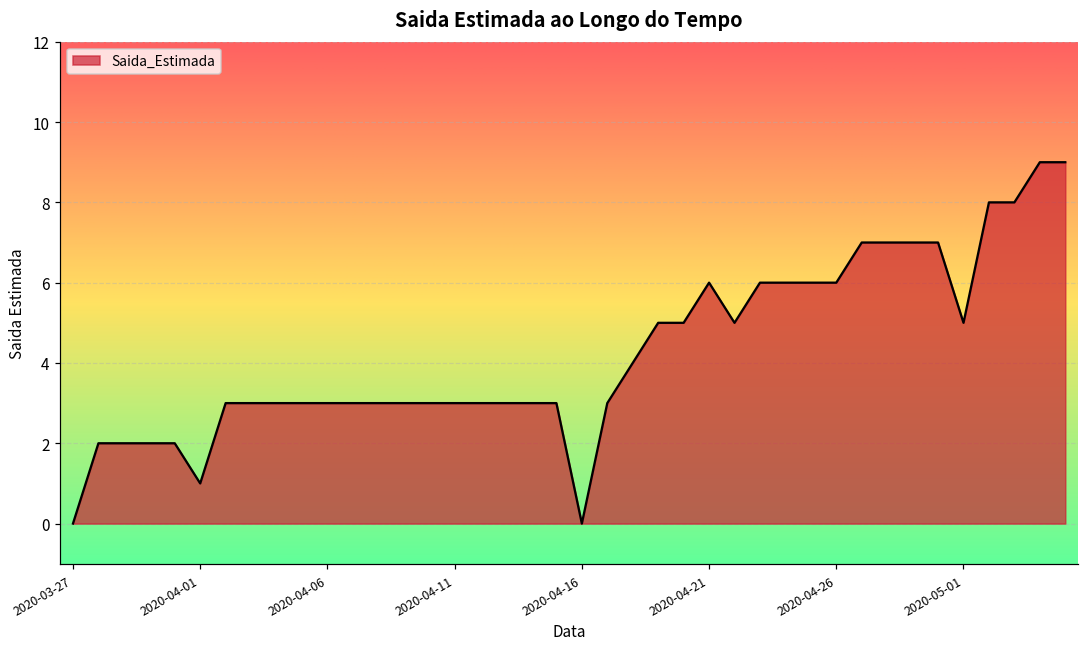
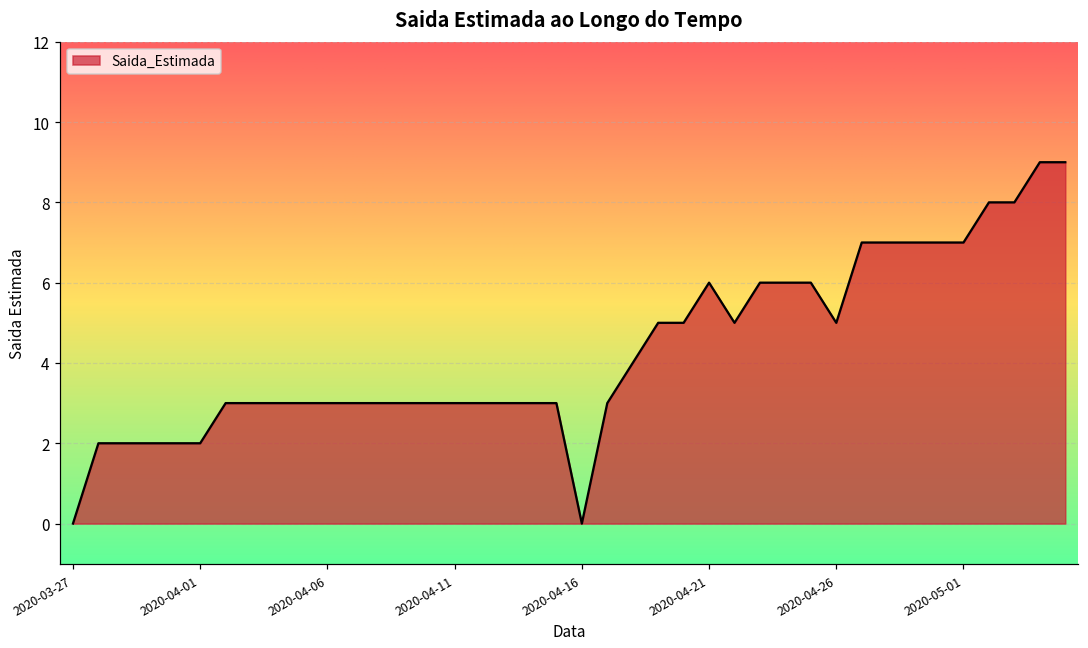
2020-04-01: 1 -> 2
2020-04-26: 6 -> 5
2020-05-01: 5 -> 7
